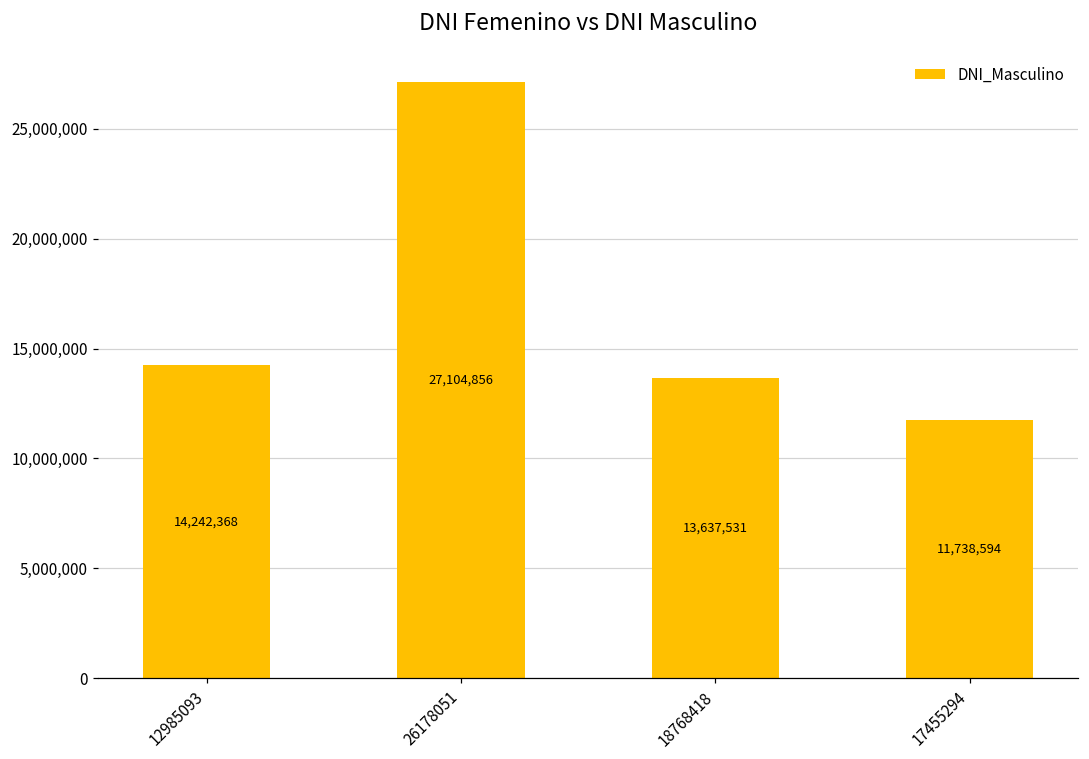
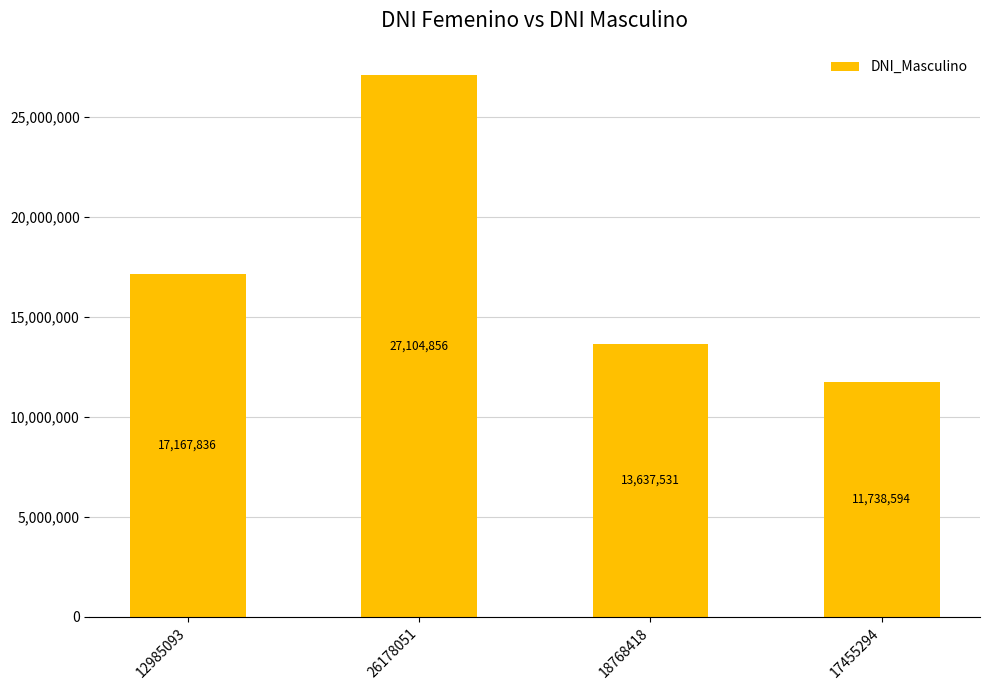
12985093: 14,242,368 -> 17,167,836
